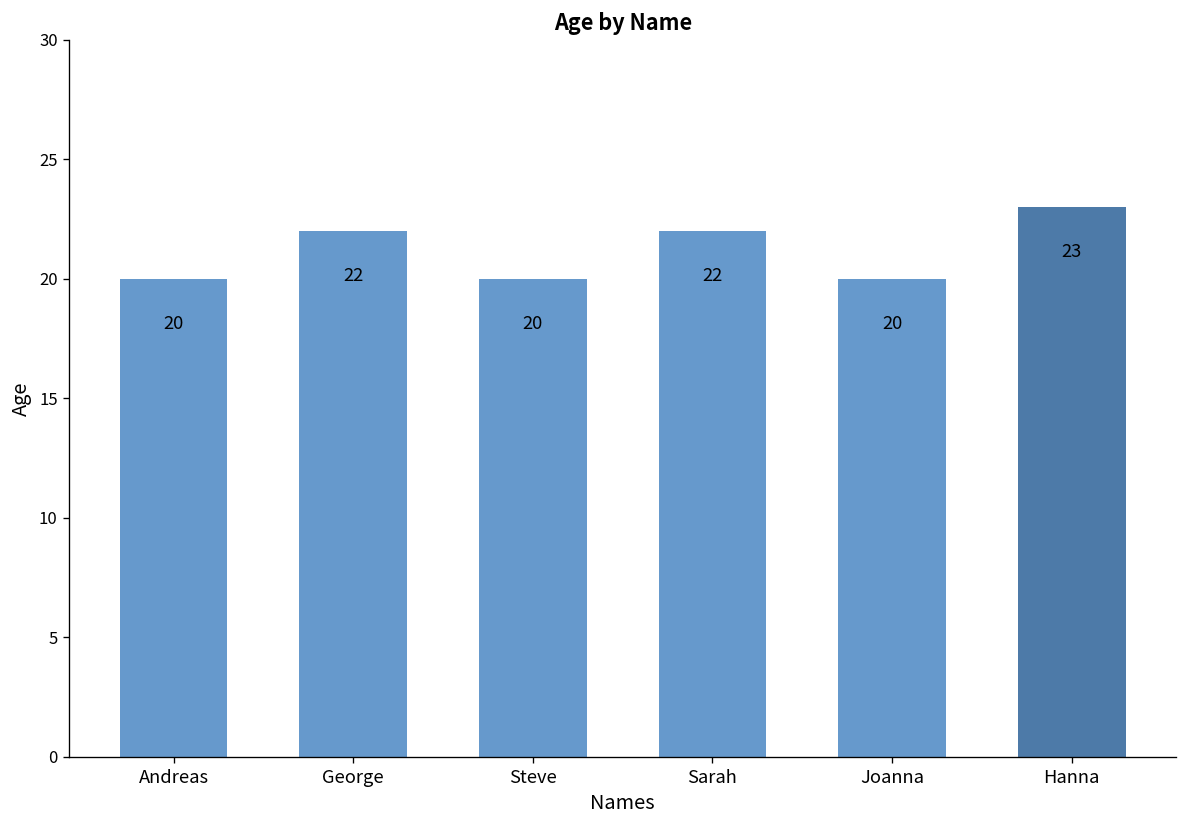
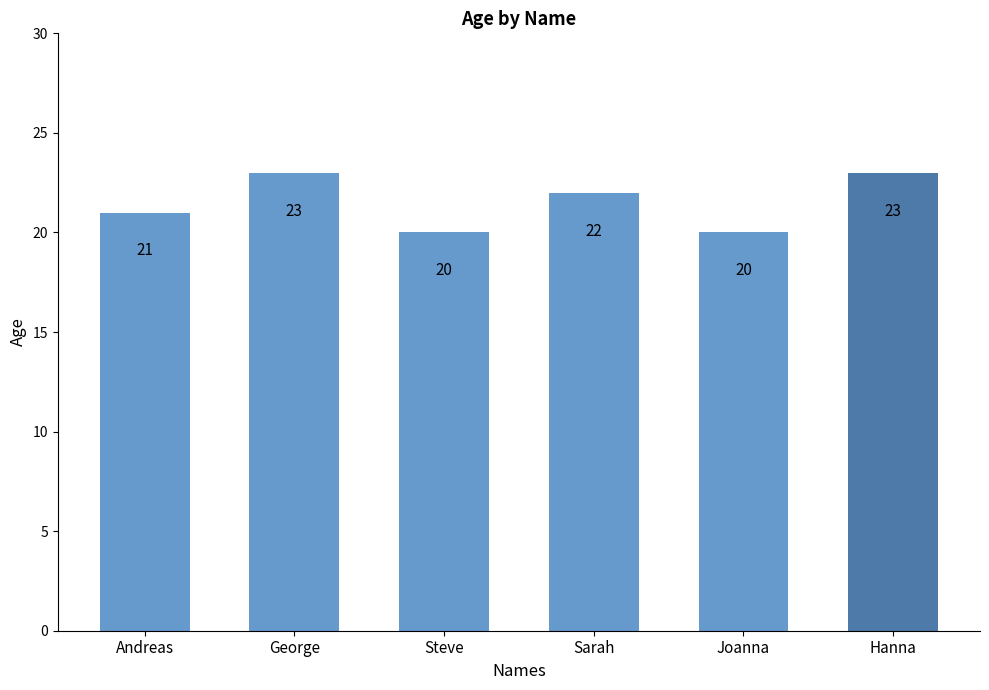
Andreas: 20 -> 21
George: 22 -> 23
